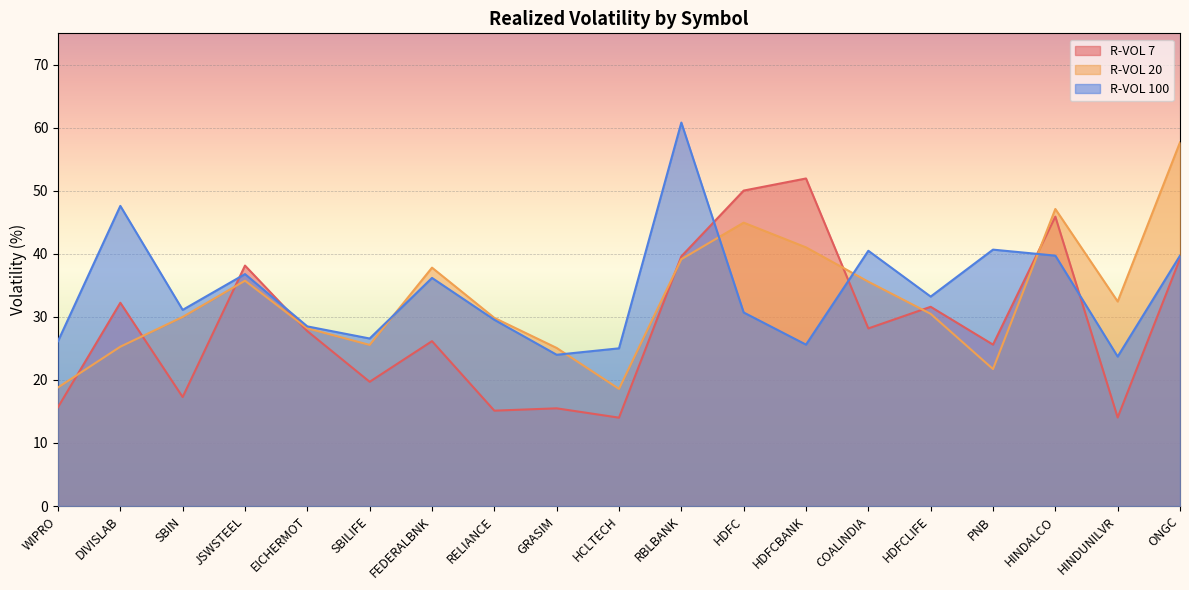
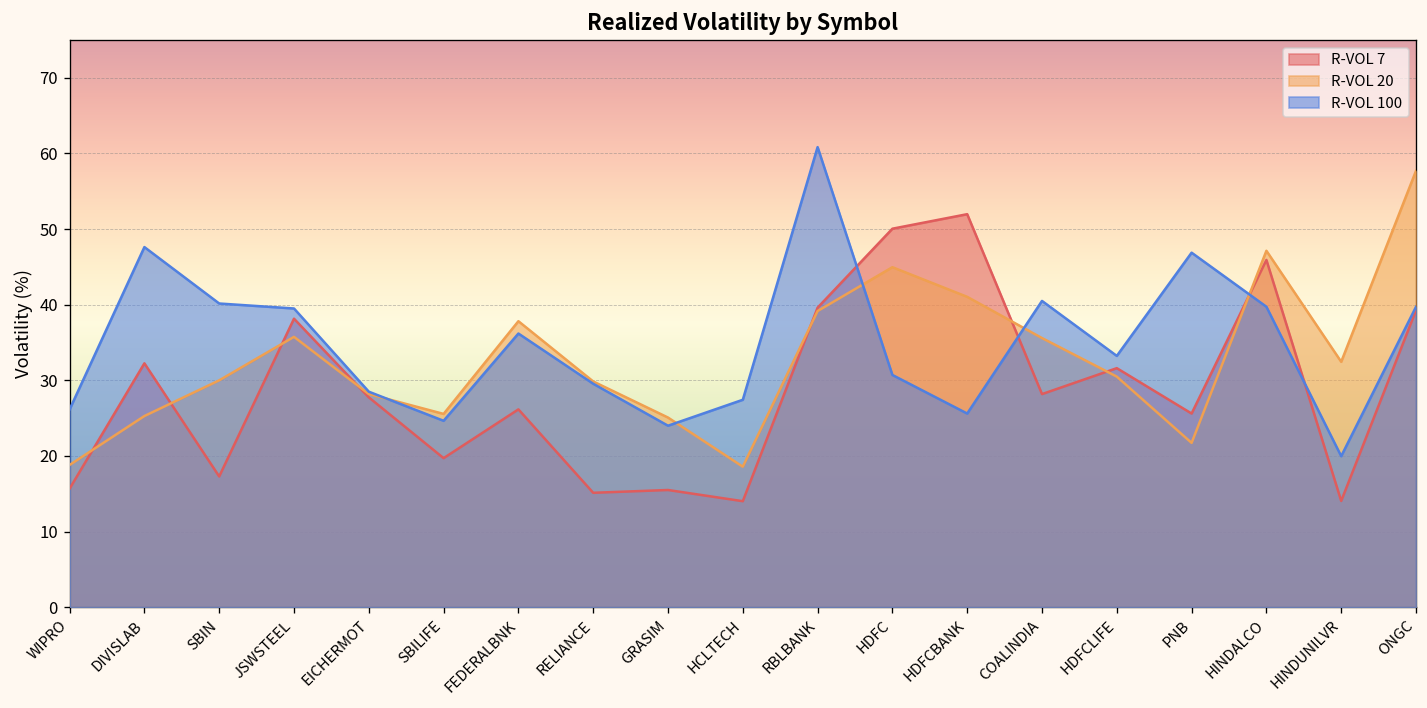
R-VOL 100, SBIN: 31 -> 40
R-VOL 100, JSWSTEEL: 37 -> 40
R-VOL 100, SBILIFE: 27 -> 25
R-VOL 100, HCLTECH: 25 -> 27
R-VOL 100, PNB: 41 -> 47
R-VOL 100, HINDUNILVR: 24 -> 20
